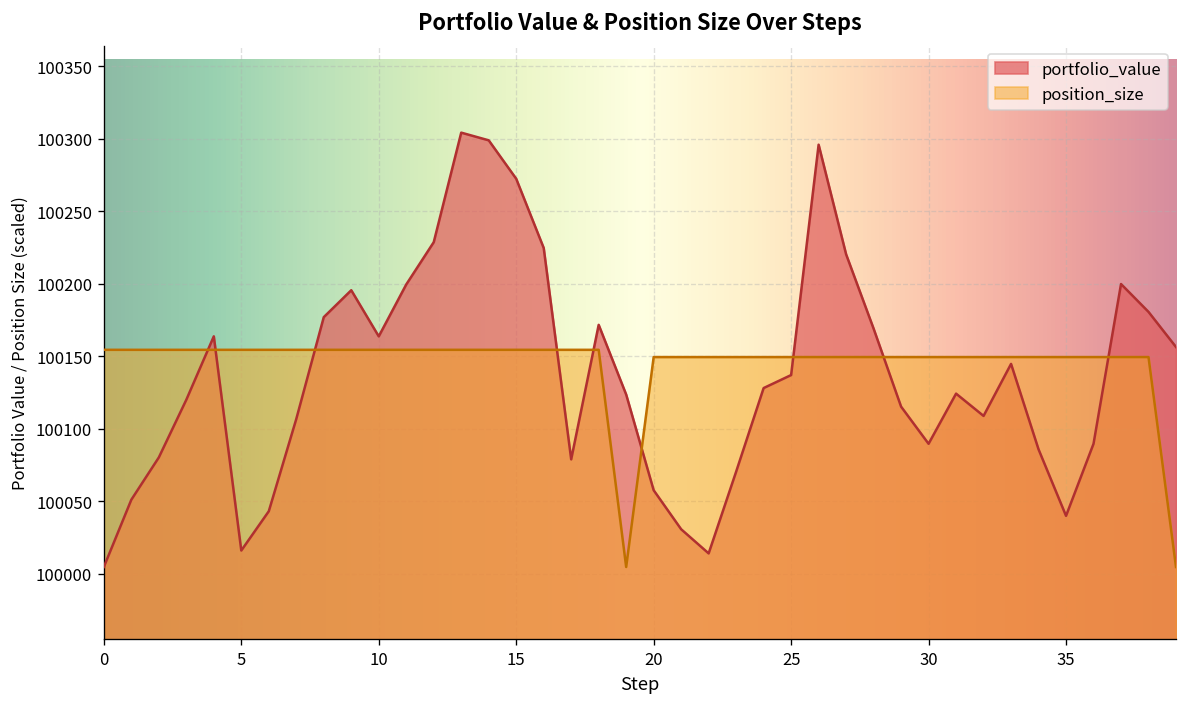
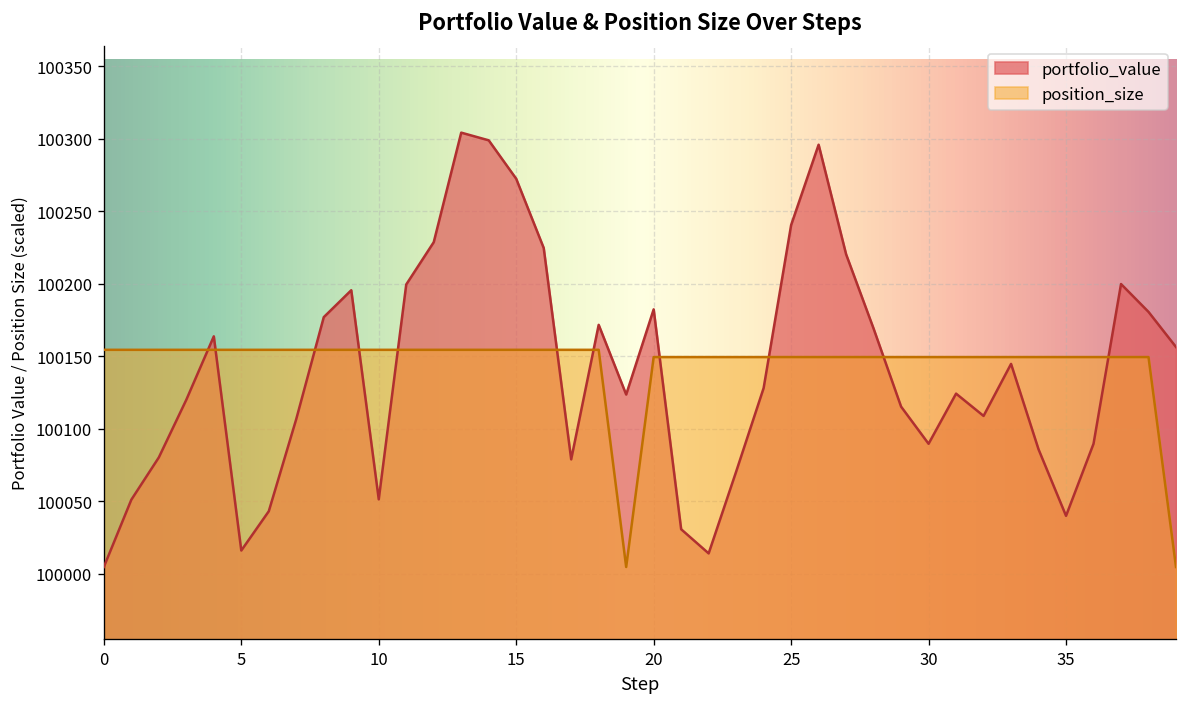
portfolio_value, 10: 100164 -> 100051
portfolio_value, 20: 100057 -> 100182
portfolio_value, 25: 100137 -> 100240
